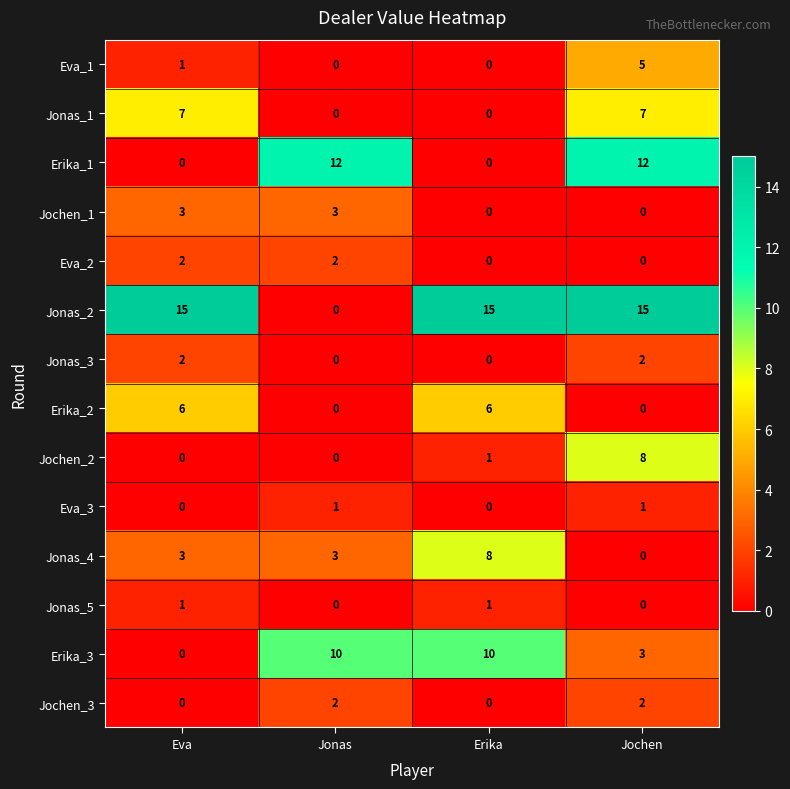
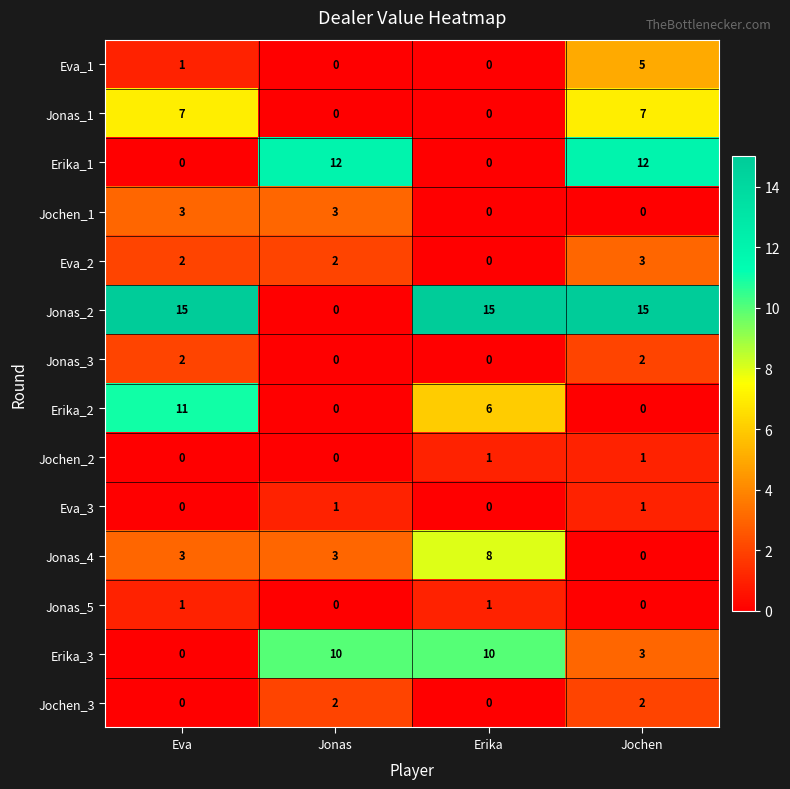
Eva_2, Jochen: 0 -> 3
Erika_2, Eva: 6 -> 11
Jochen_2, Jochen: 8 -> 1
